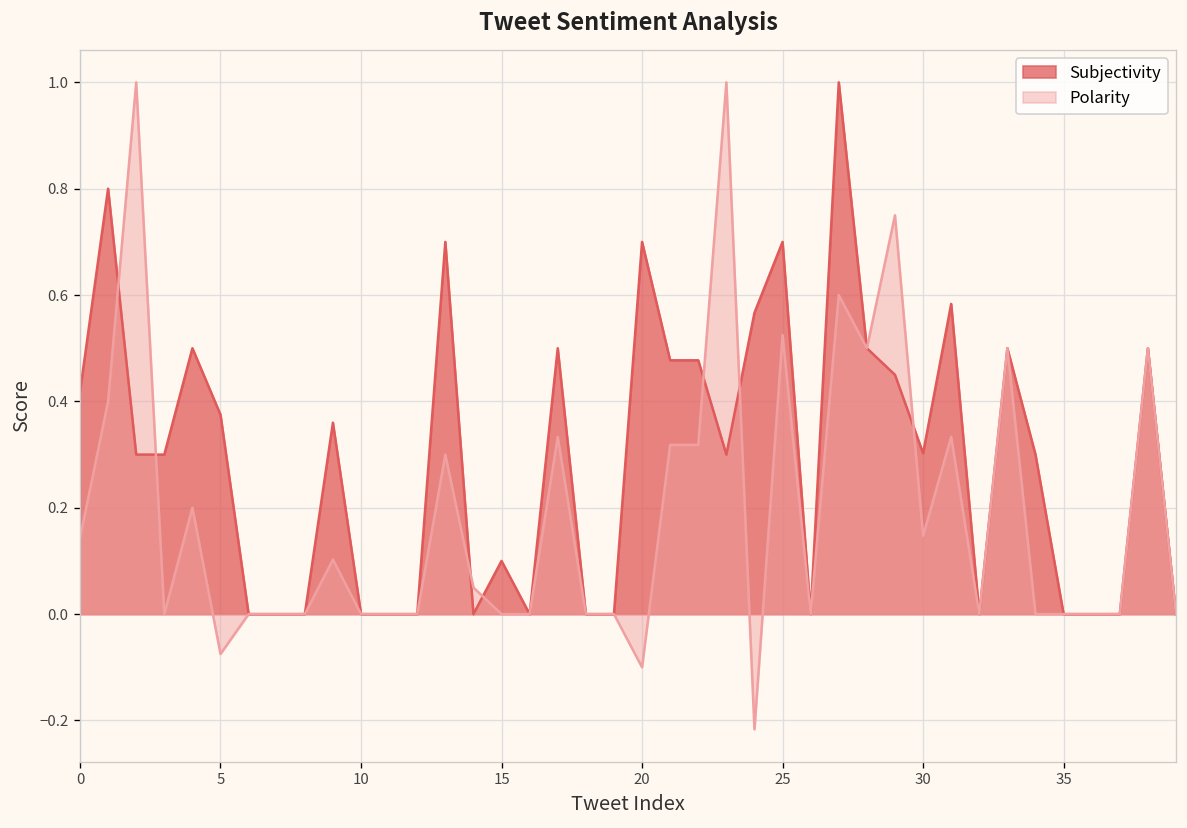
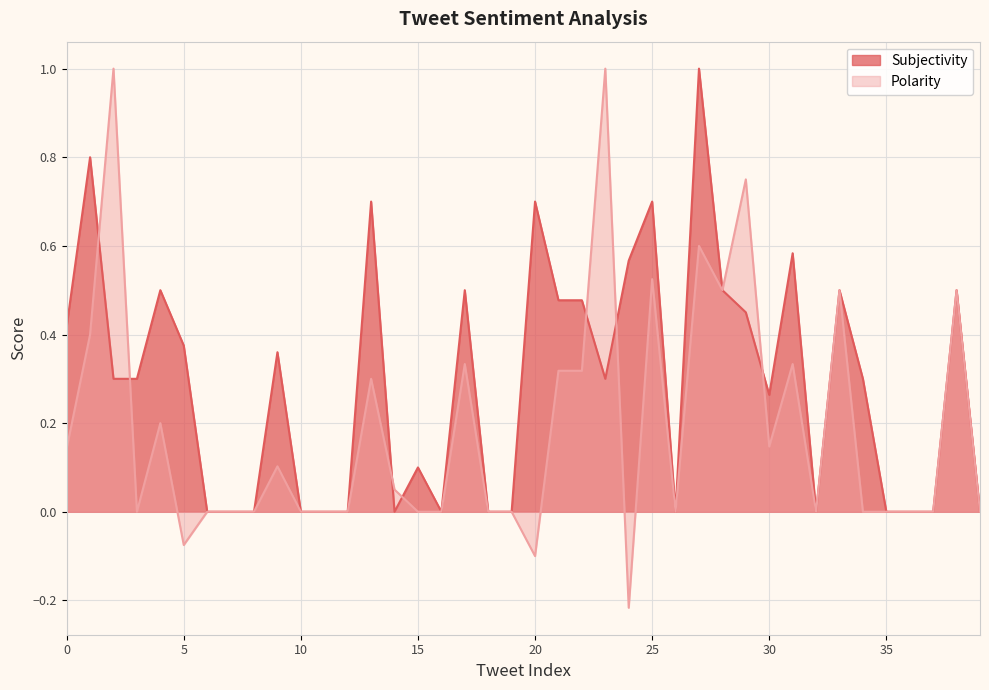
Subjectivity, 30: 0.30 -> 0.26
